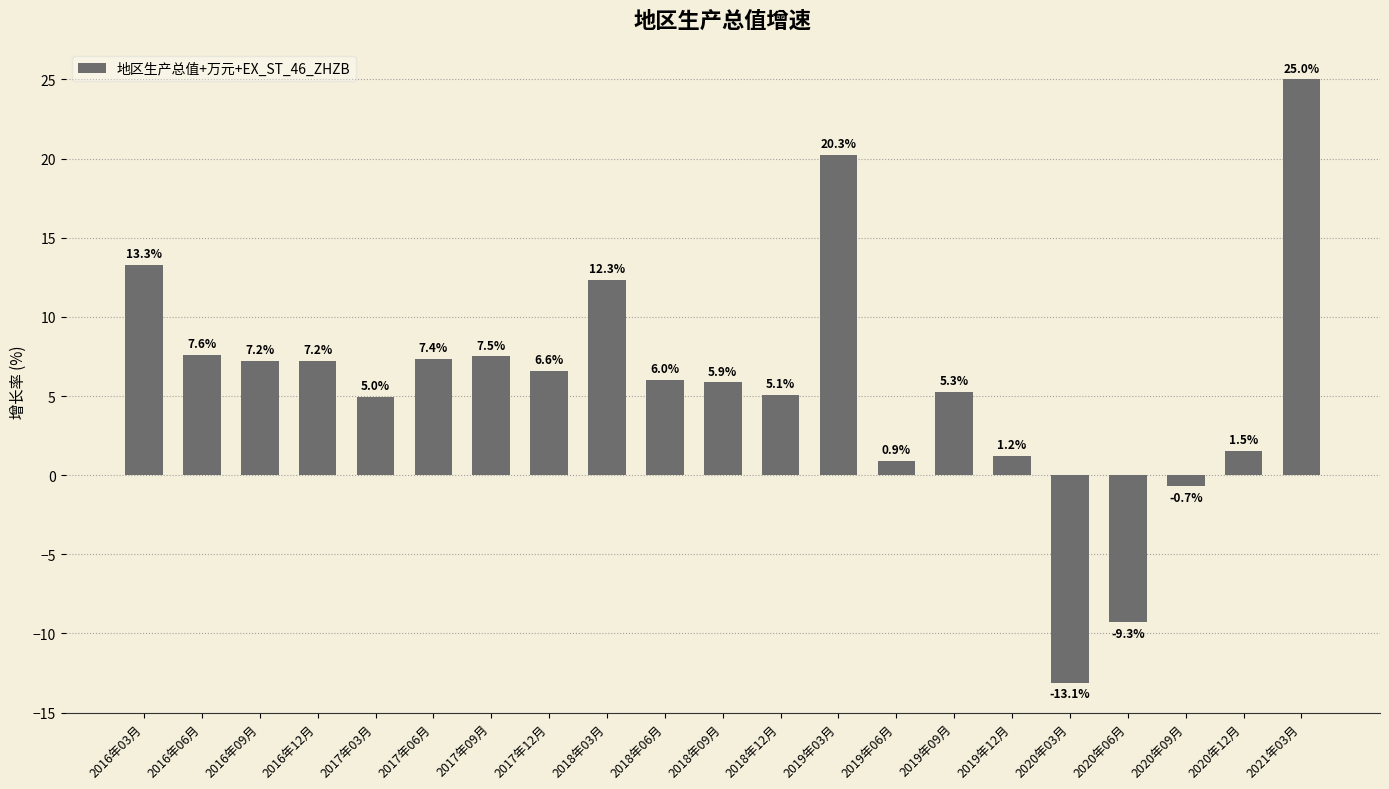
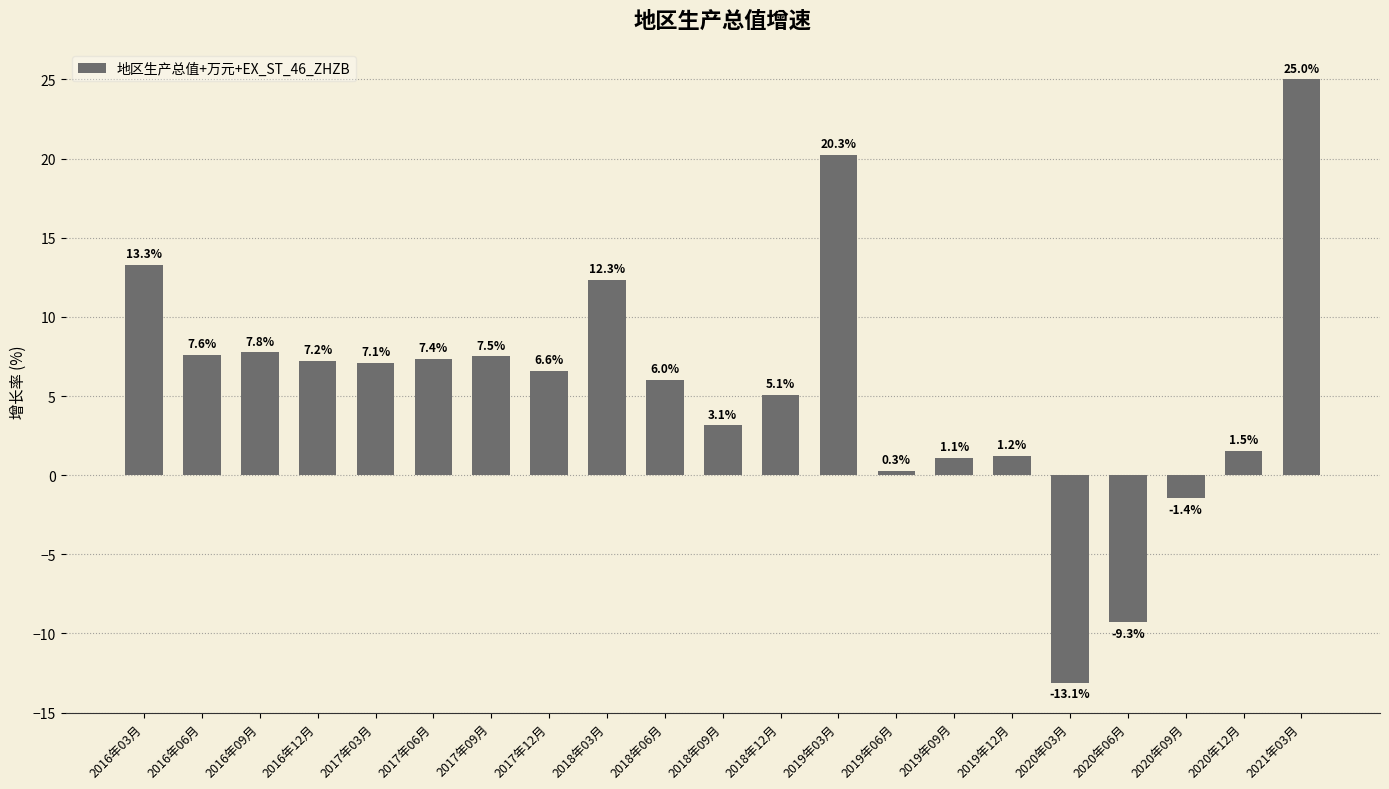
2016年09月: 7.2% -> 7.8%
2017年03月: 5.0% -> 7.1%
2018年09月: 5.9% -> 3.1%
2019年06月: 0.9% -> 0.3%
2019年09月: 5.3% -> 1.1%
2020年09月: -0.7% -> -1.4%
